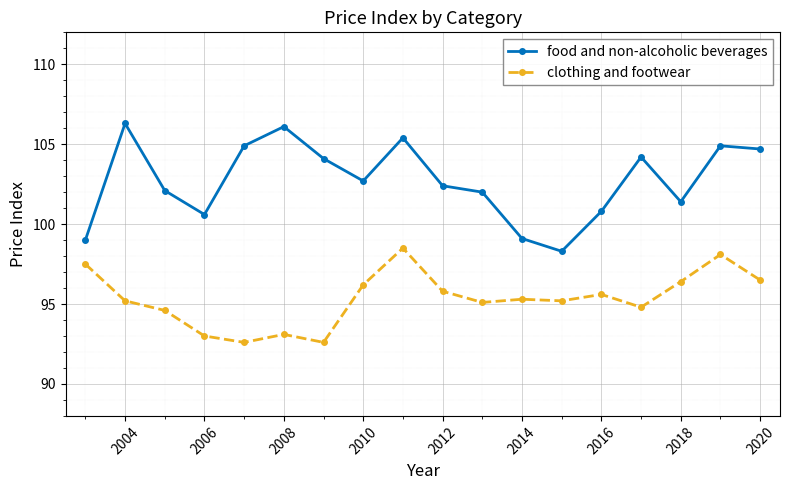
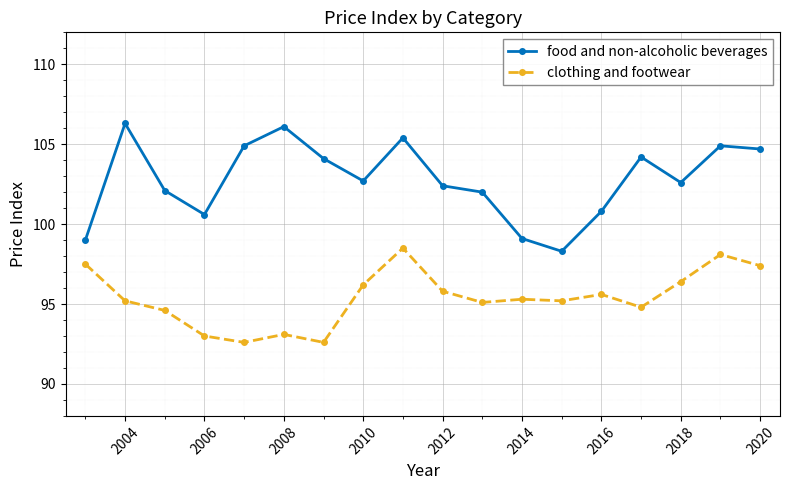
food and non-alcoholic beverages, 2018: 101.4 -> 102.6
clothing and footwear, 2020: 96.5 -> 97.4
